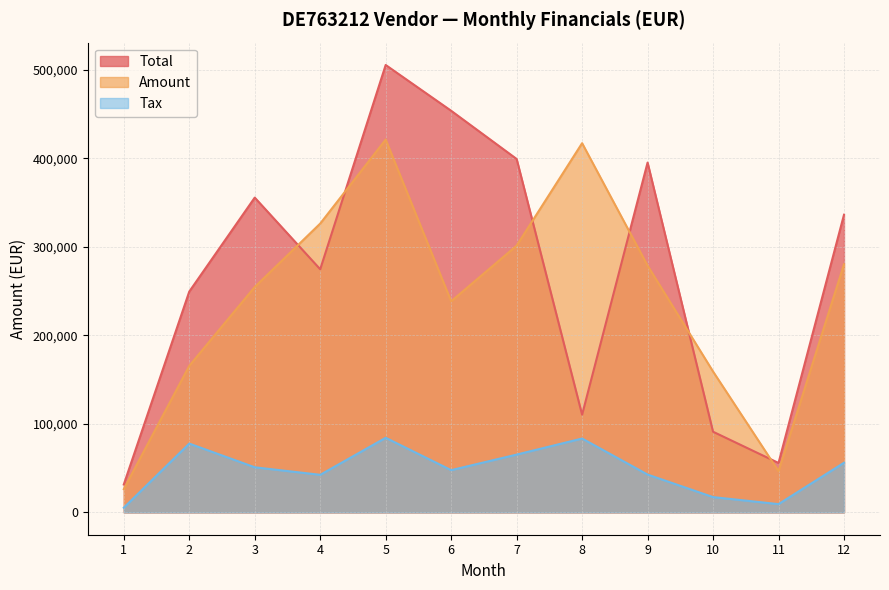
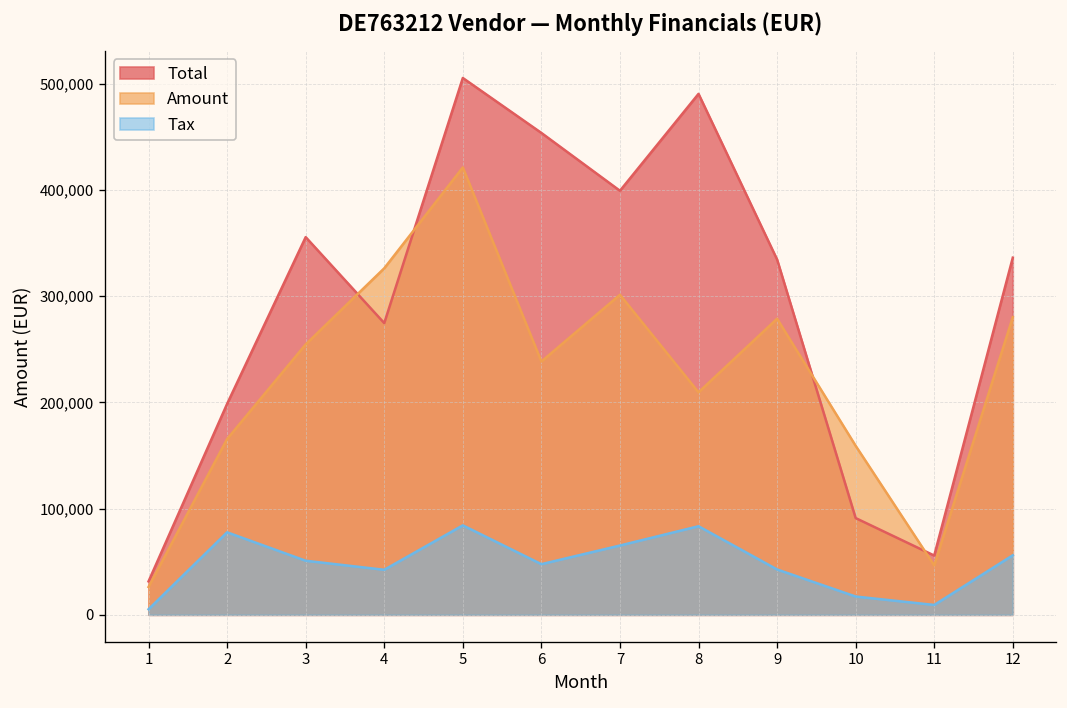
Total, 2: 250,000 -> 200,000
Total, 8: 110,000 -> 490,000
Amount, 8: 420,000 -> 210,000
Total, 9: 400,000 -> 330,000
